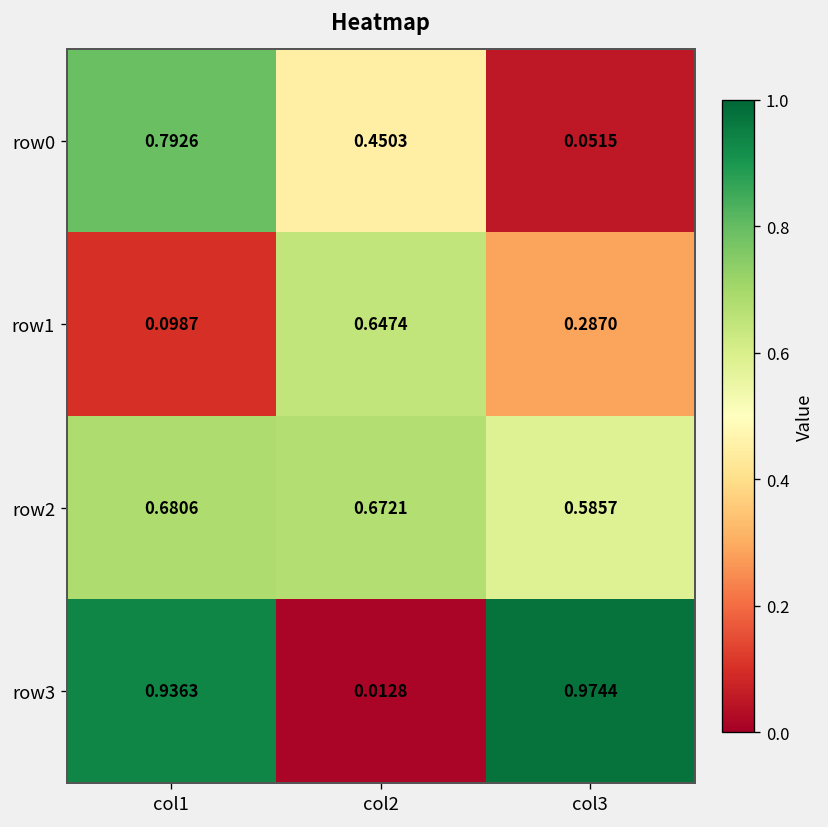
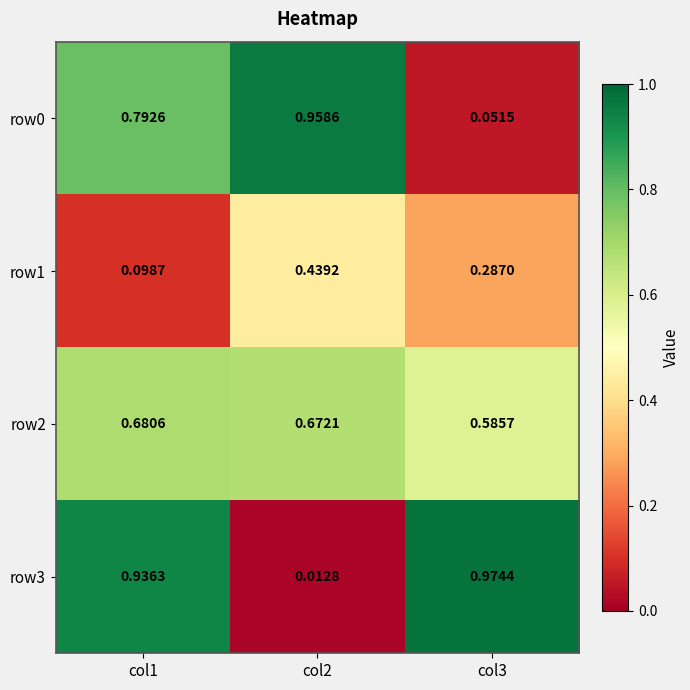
row0, col2: 0.4503 -> 0.9586
row1, col2: 0.6474 -> 0.4392
